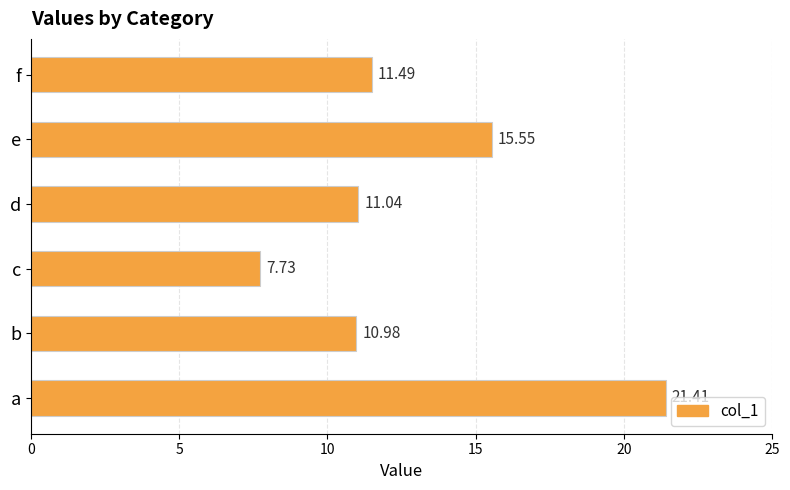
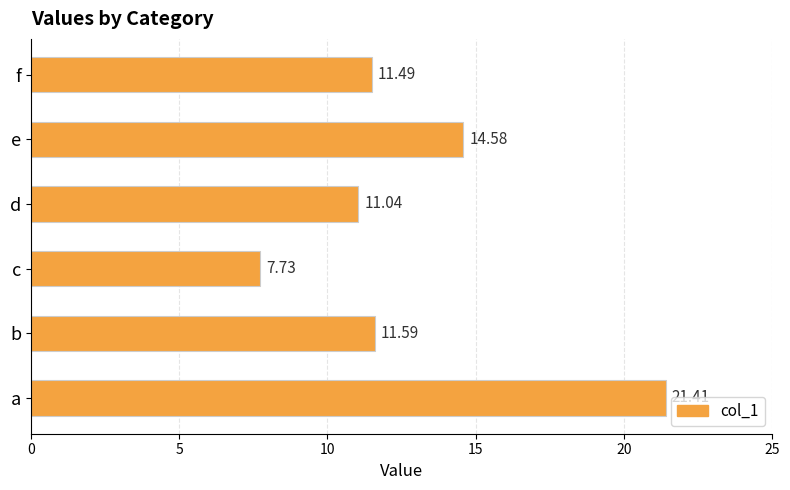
e: 15.55 -> 14.58
b: 10.98 -> 11.59
